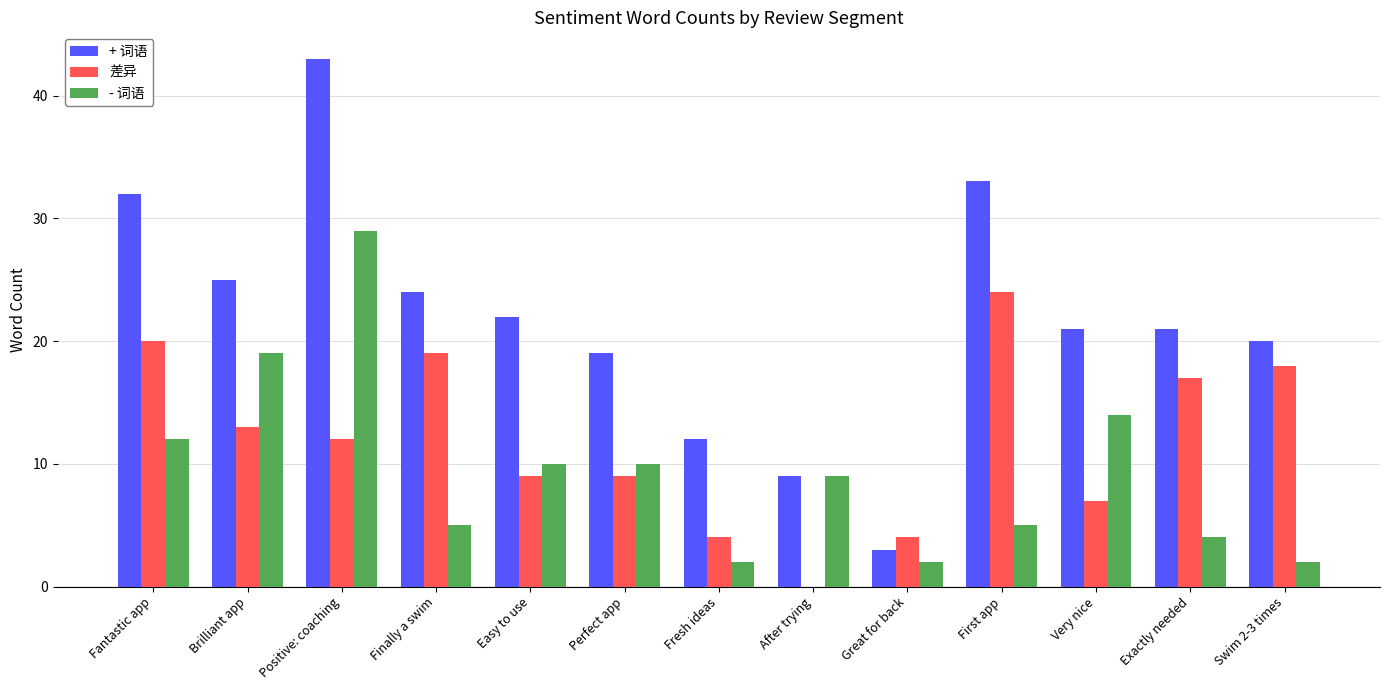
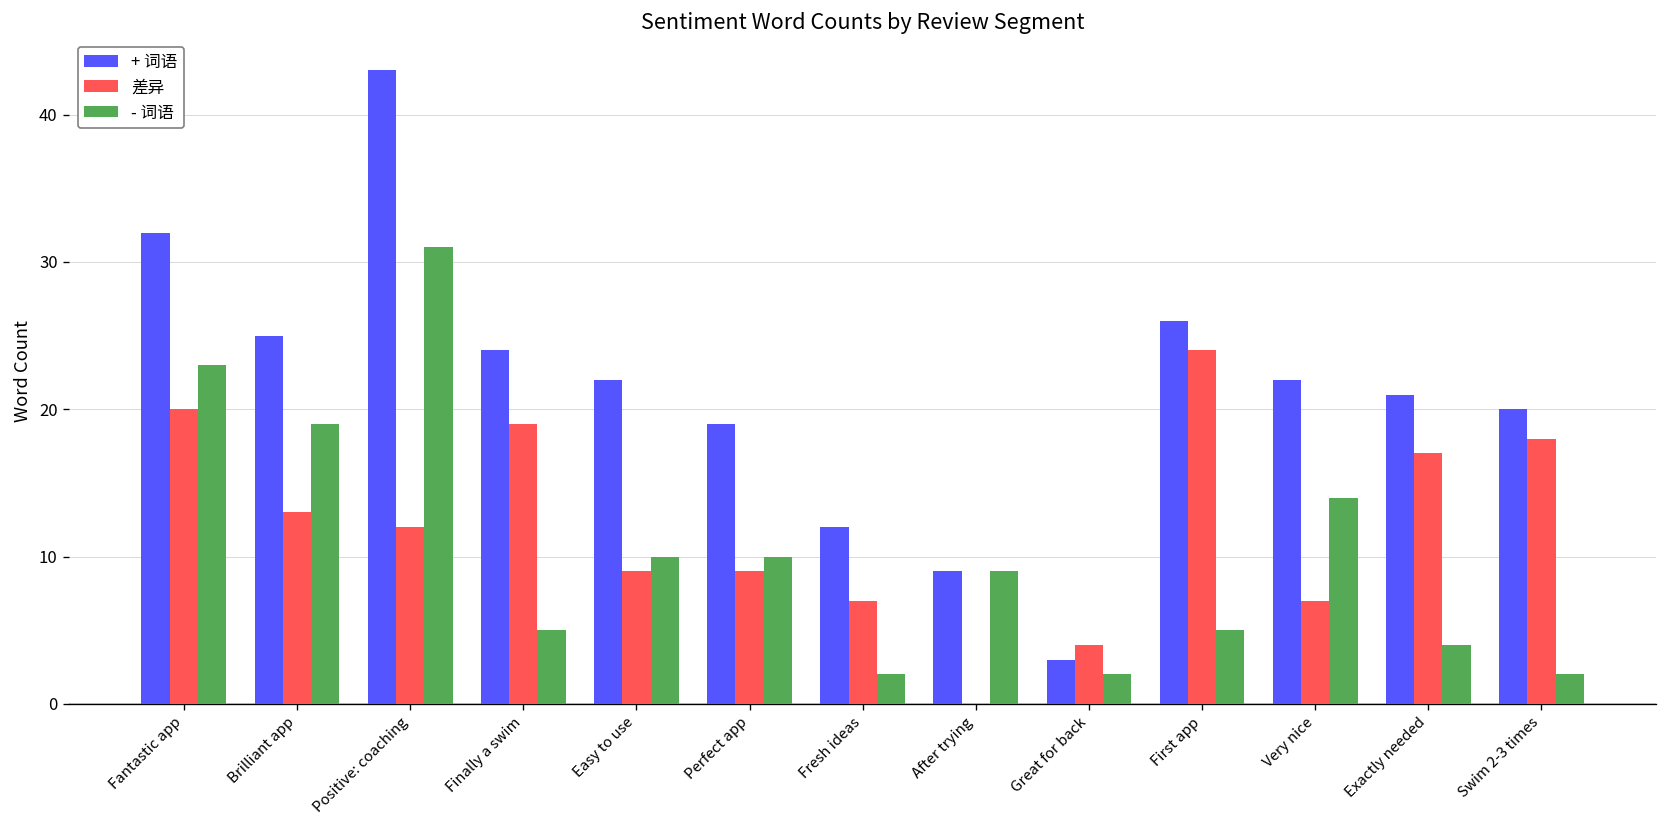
- 词语, Fantastic app: 12 -> 23
- 词语, Positive: coaching: 29 -> 31
差异, Fresh ideas: 4 -> 7
+ 词语, First app: 33 -> 26
+ 词语, Very nice: 21 -> 22
